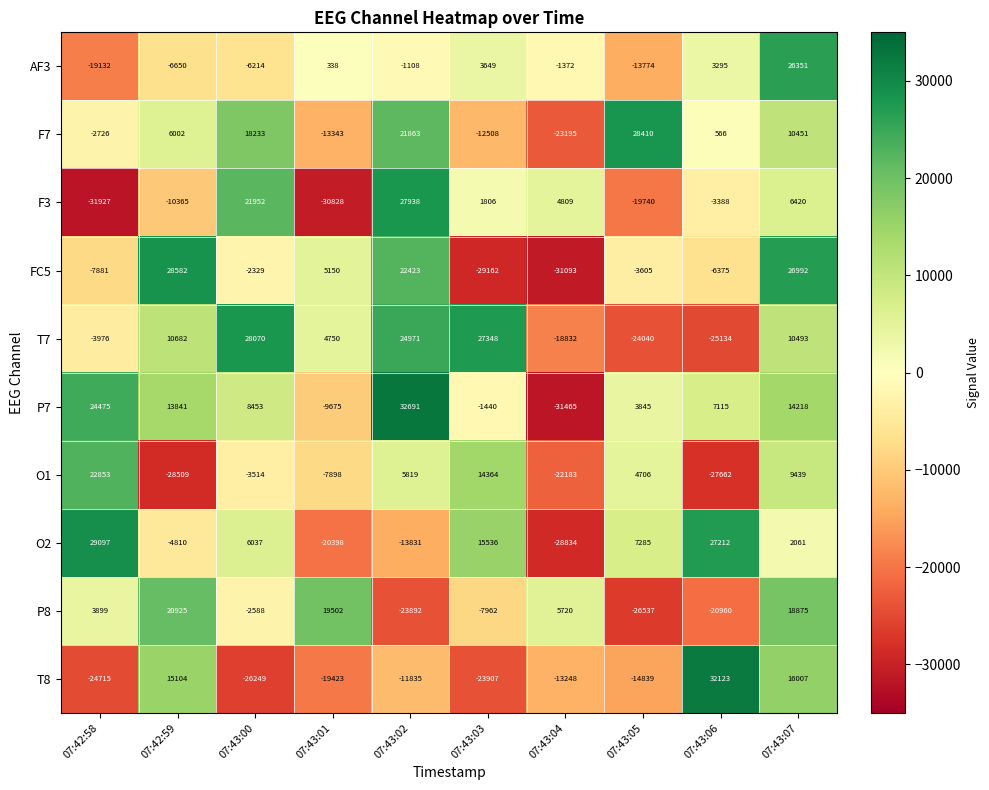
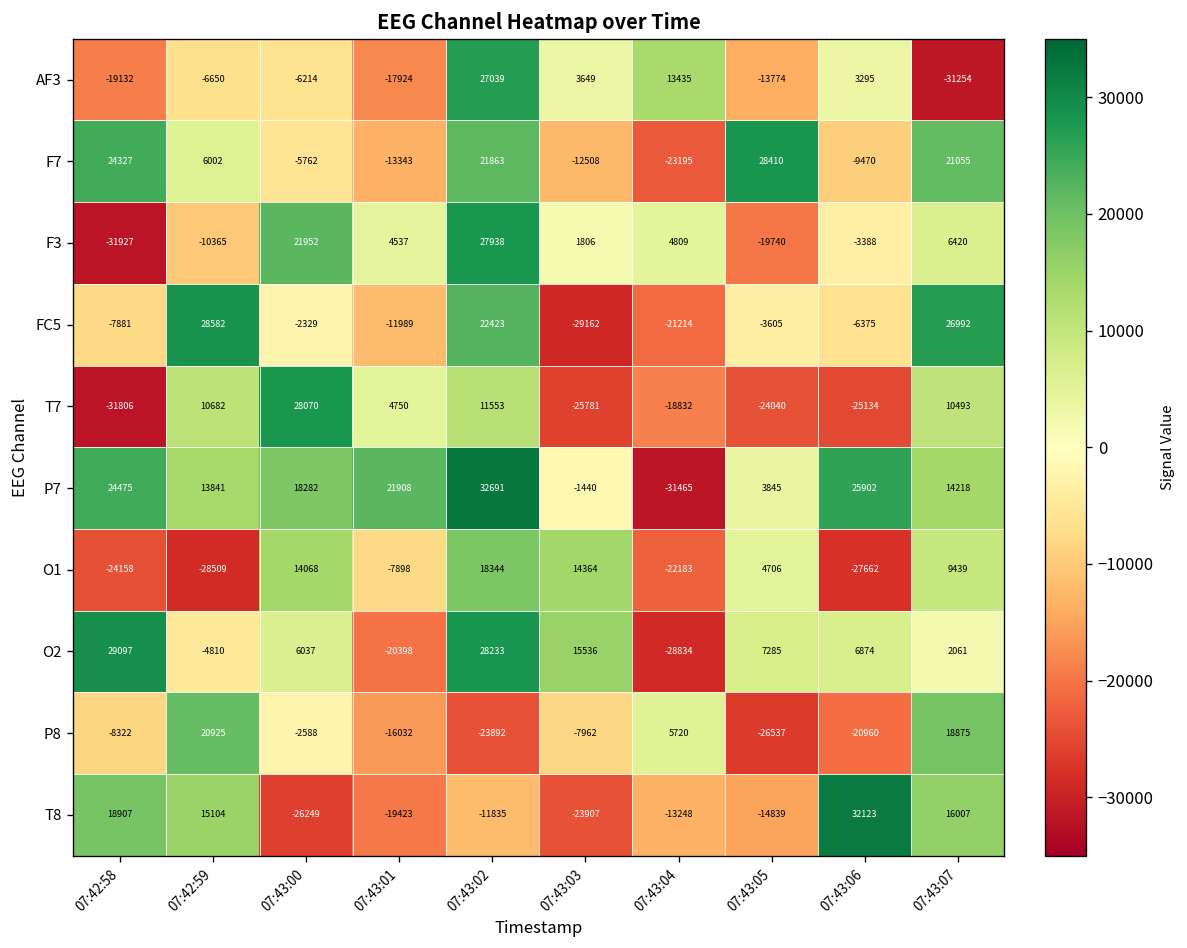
AF3, 07:43:01: 338 -> -17924
AF3, 07:43:02: -1108 -> 27039
AF3, 07:43:04: -1372 -> 13435
AF3, 07:43:07: 26351 -> -31254
F7, 07:42:58: -2726 -> 24327
F7, 07:43:00: 18233 -> -5762
F7, 07:43:06: 566 -> -9470
F7, 07:43:07: 10451 -> 21055
F3, 07:43:01: -30828 -> 4537
FC5, 07:43:01: 5150 -> -11989
FC5, 07:43:04: -31093 -> -21214
T7, 07:42:58: -3976 -> -31806
T7, 07:43:02: 24971 -> 11553
T7, 07:43:03: 27348 -> -25781
P7, 07:43:00: 8453 -> 18282
P7, 07:43:01: -9675 -> 21908
P7, 07:43:06: 7115 -> 25902
O1, 07:42:58: 22853 -> -24158
O1, 07:43:00: -3514 -> 14068
O1, 07:43:02: 5819 -> 18344
O2, 07:43:02: -13831 -> 28233
O2, 07:43:06: 27212 -> 6874
P8, 07:42:58: 3899 -> -8322
P8, 07:43:01: 19502 -> -16032
T8, 07:42:58: -24715 -> 18907
